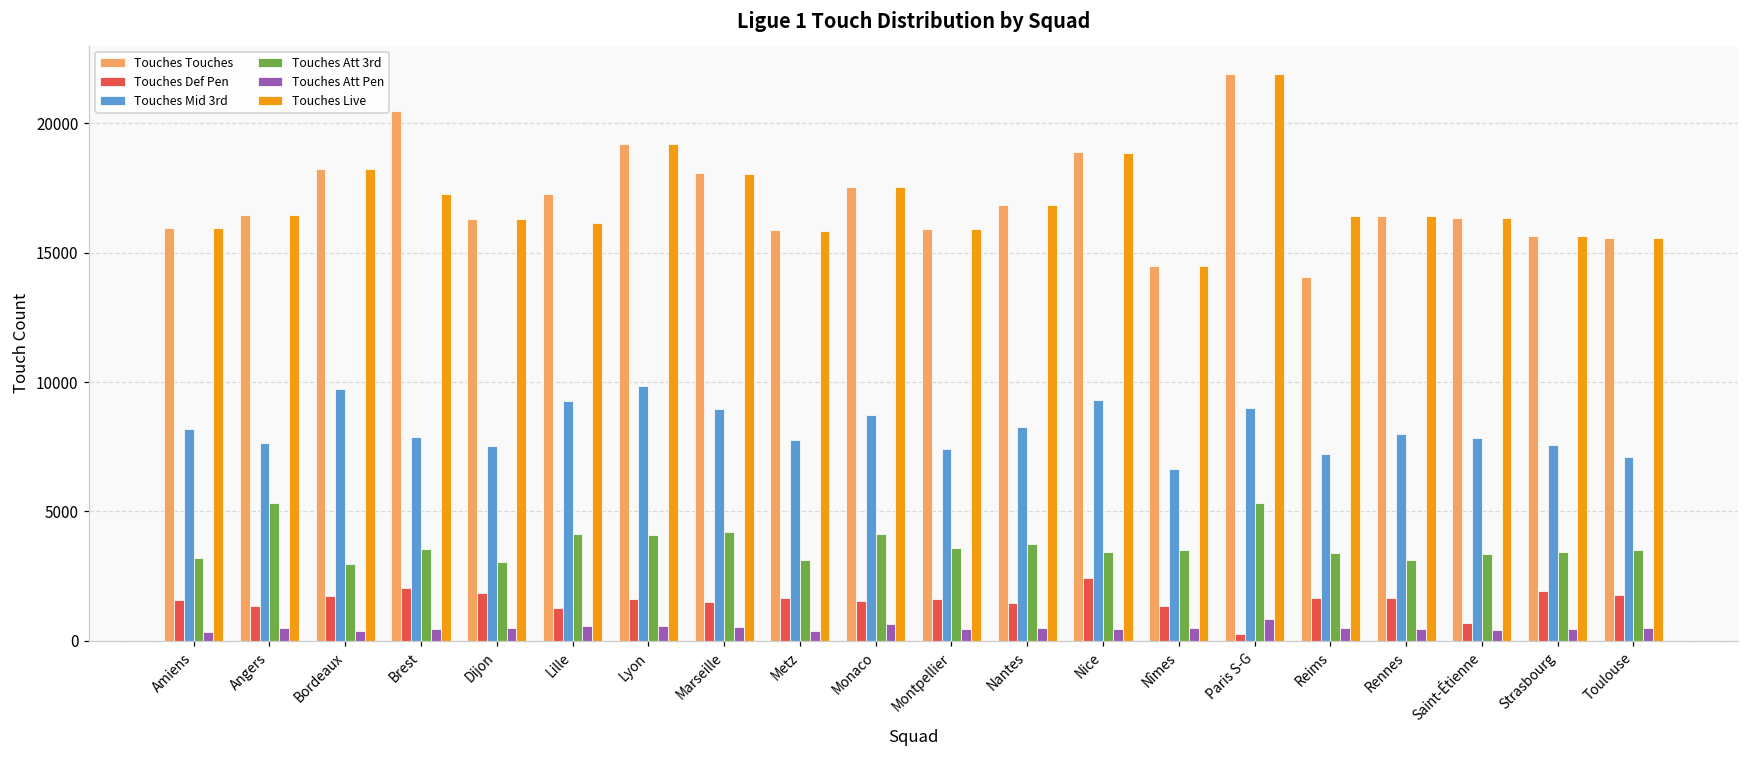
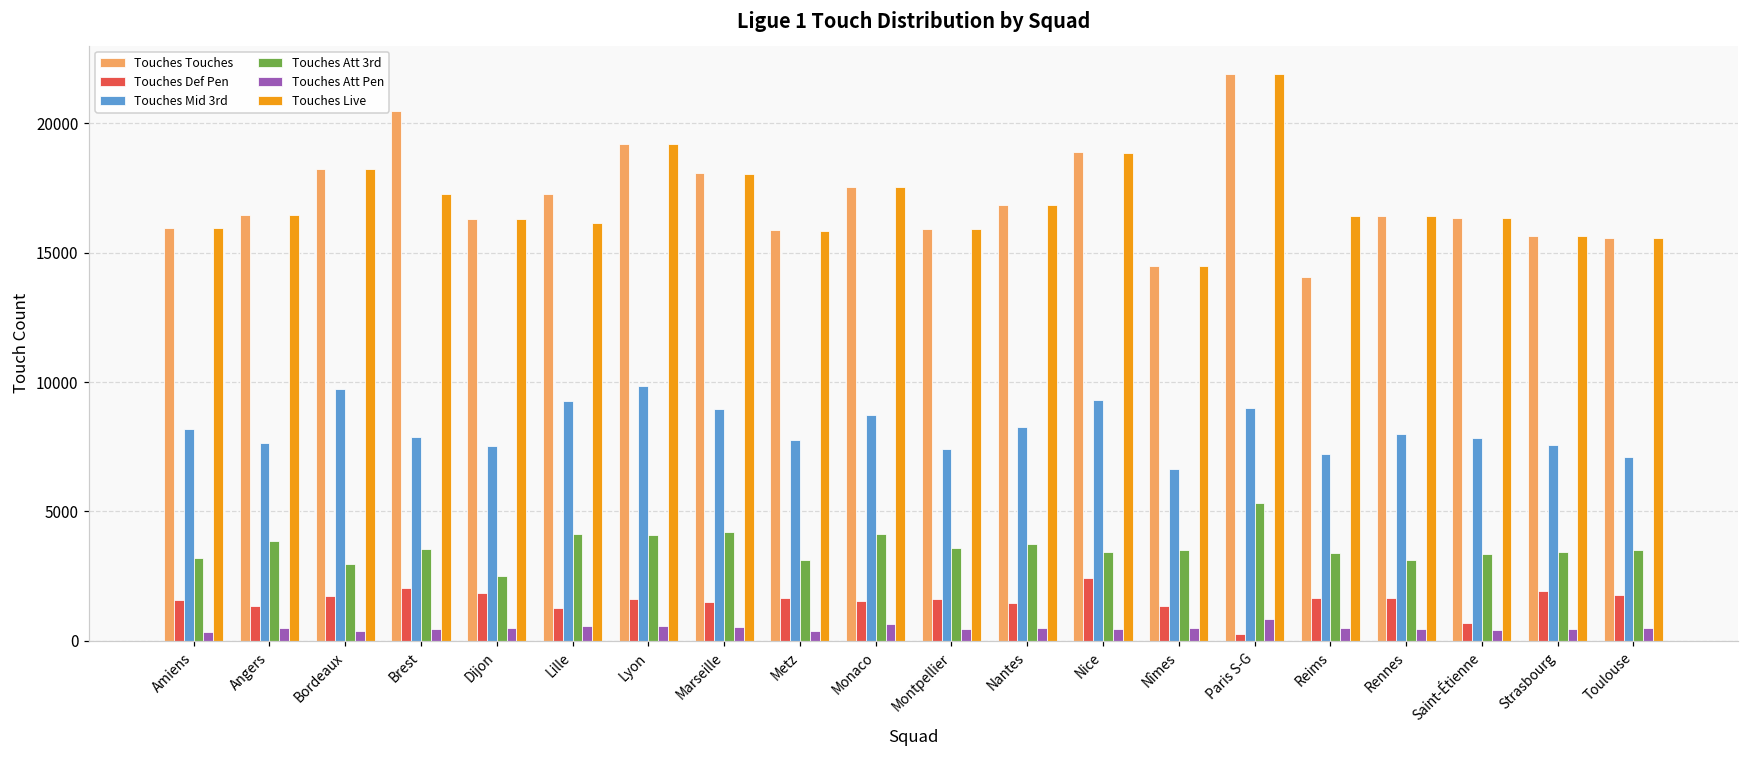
Touches Att 3rd, Angers: 5300 -> 3900
Touches Att 3rd, Dijon: 3000 -> 2500
